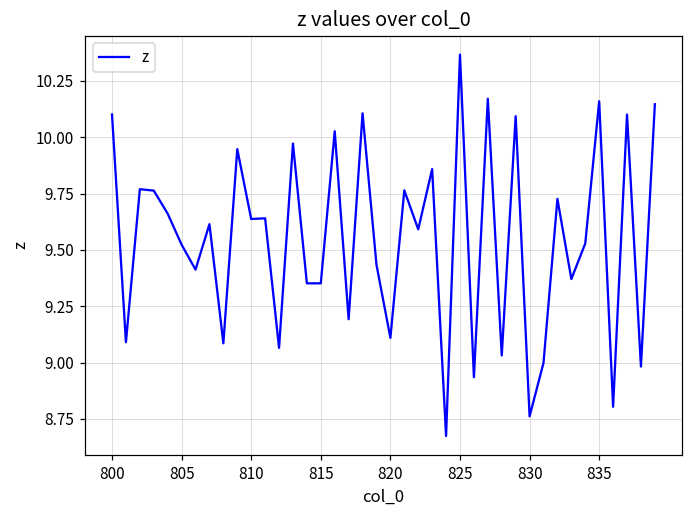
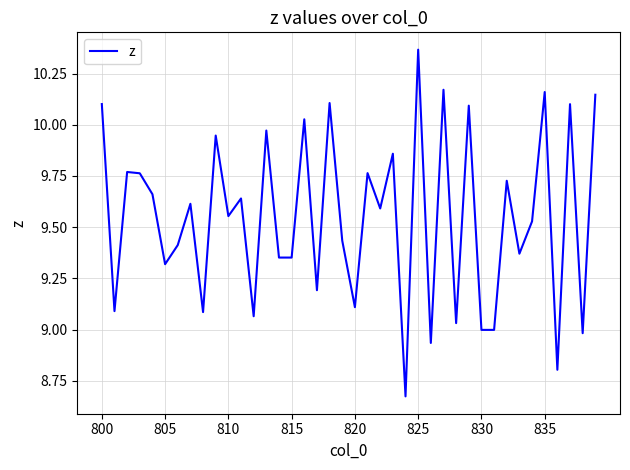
805: 9.52 -> 9.32
810: 9.64 -> 9.55
830: 8.76 -> 9.00
